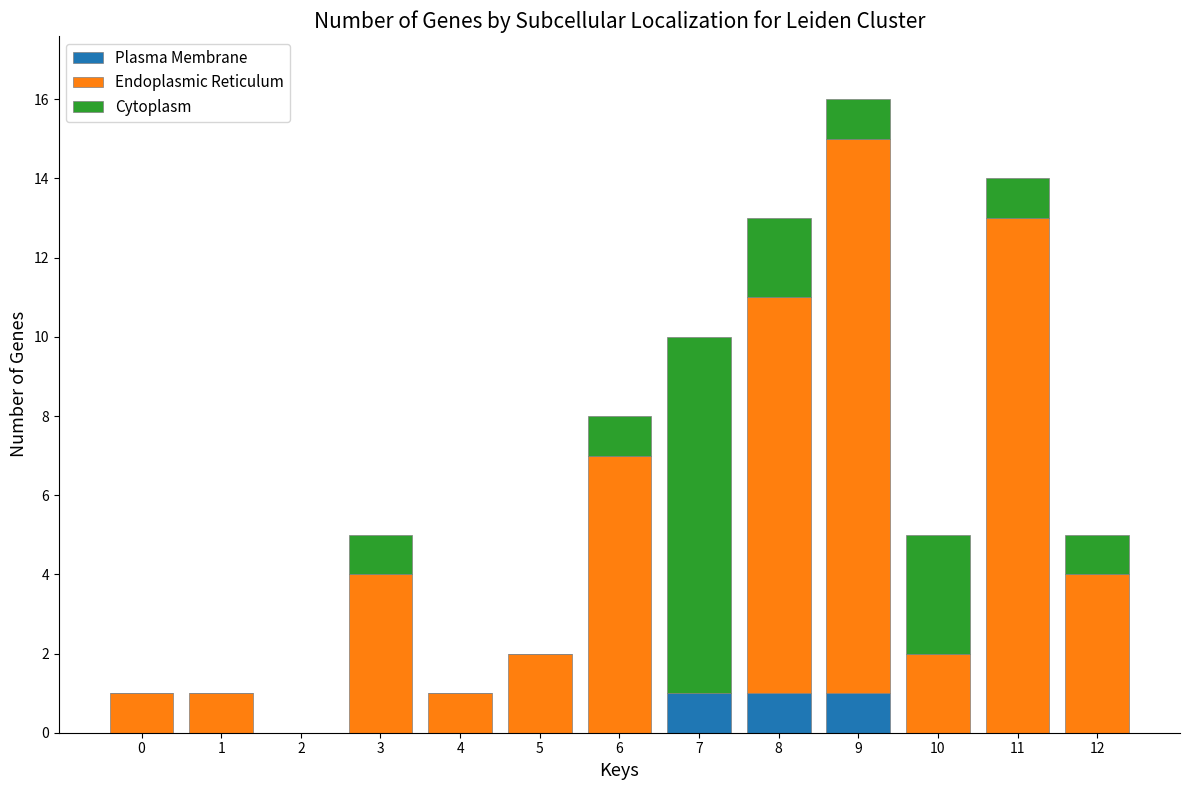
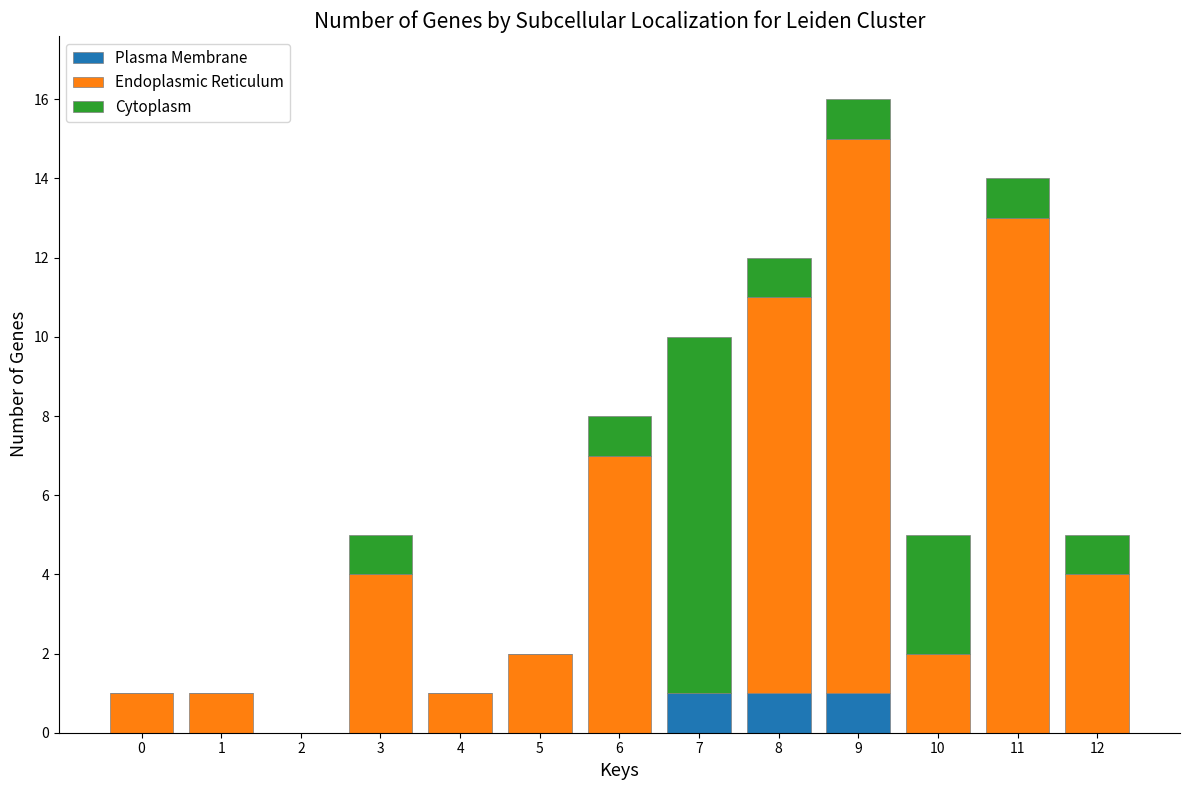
Cytoplasm, 8: 2 -> 1
